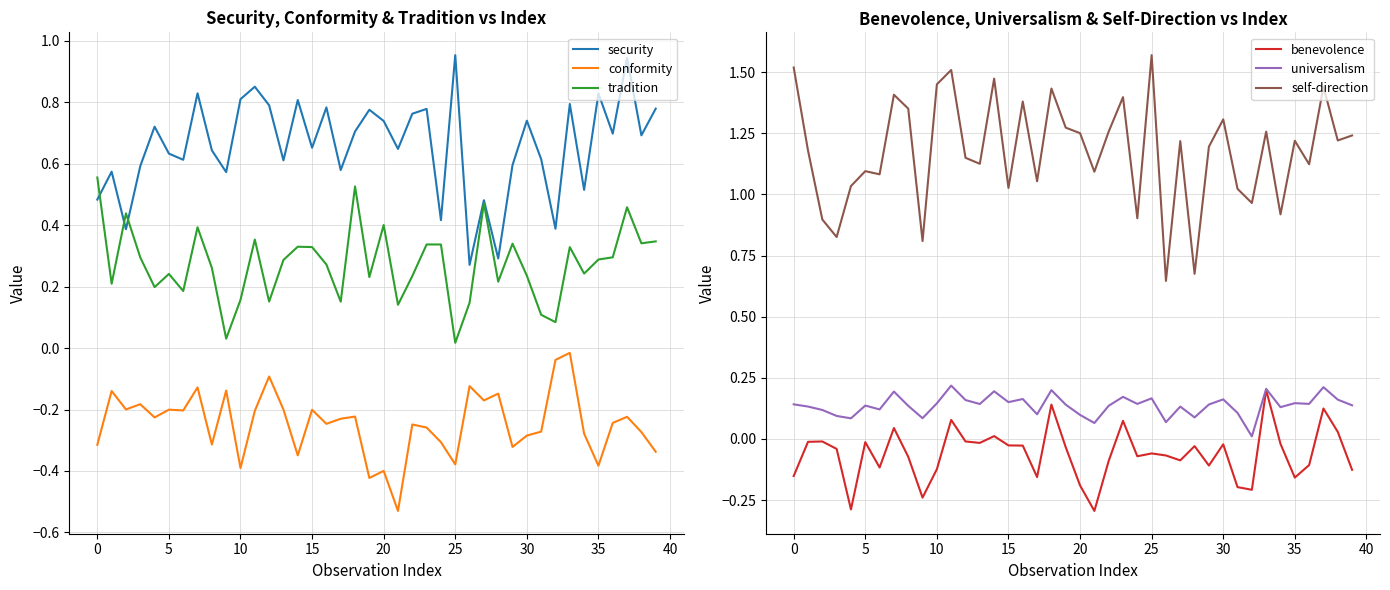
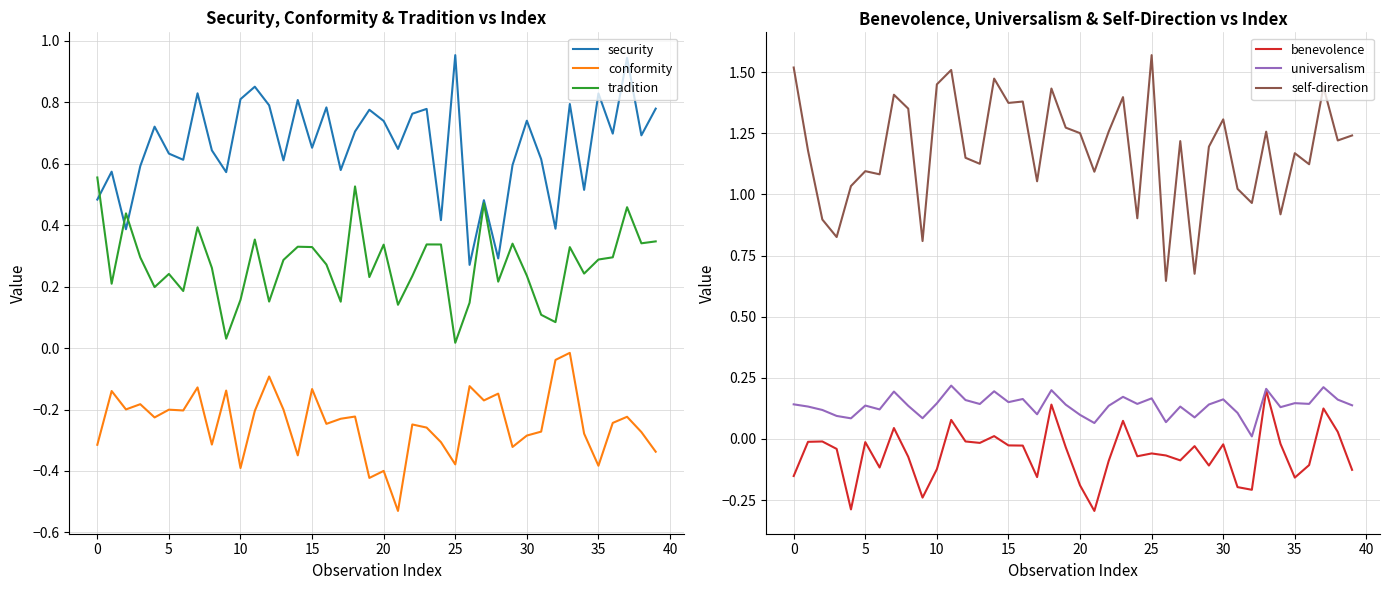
Security, Conformity & Tradition vs Index, conformity, 15: -0.20 -> -0.13
Security, Conformity & Tradition vs Index, tradition, 20: 0.40 -> 0.34
Benevolence, Universalism & Self-Direction vs Index, self-direction, 15: 1.03 -> 1.37
Benevolence, Universalism & Self-Direction vs Index, self-direction, 35: 1.22 -> 1.17
